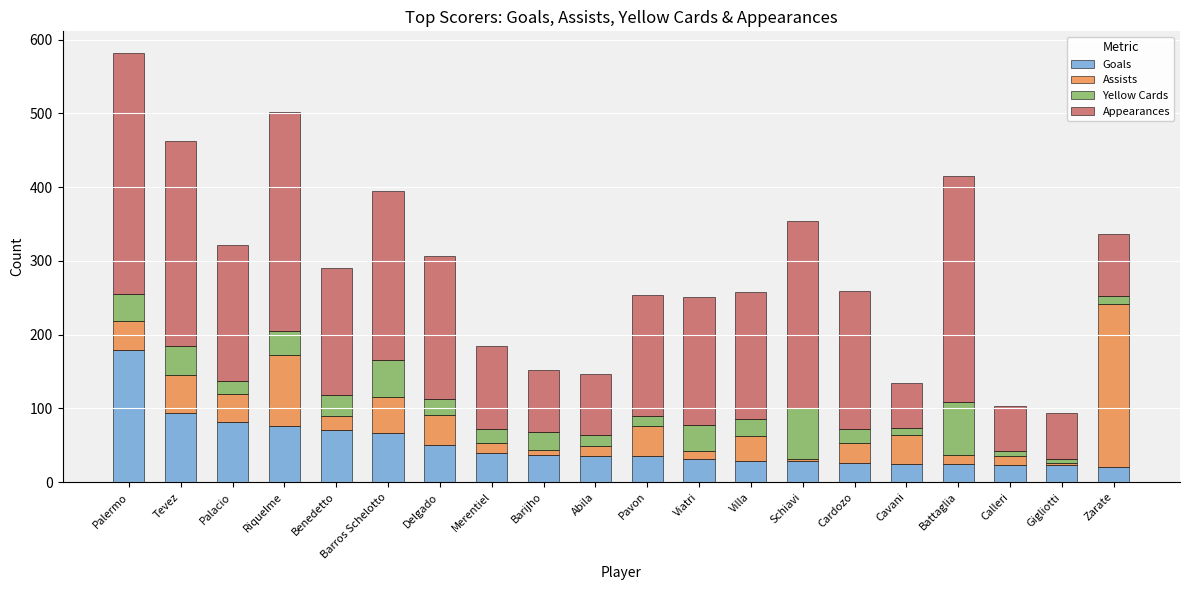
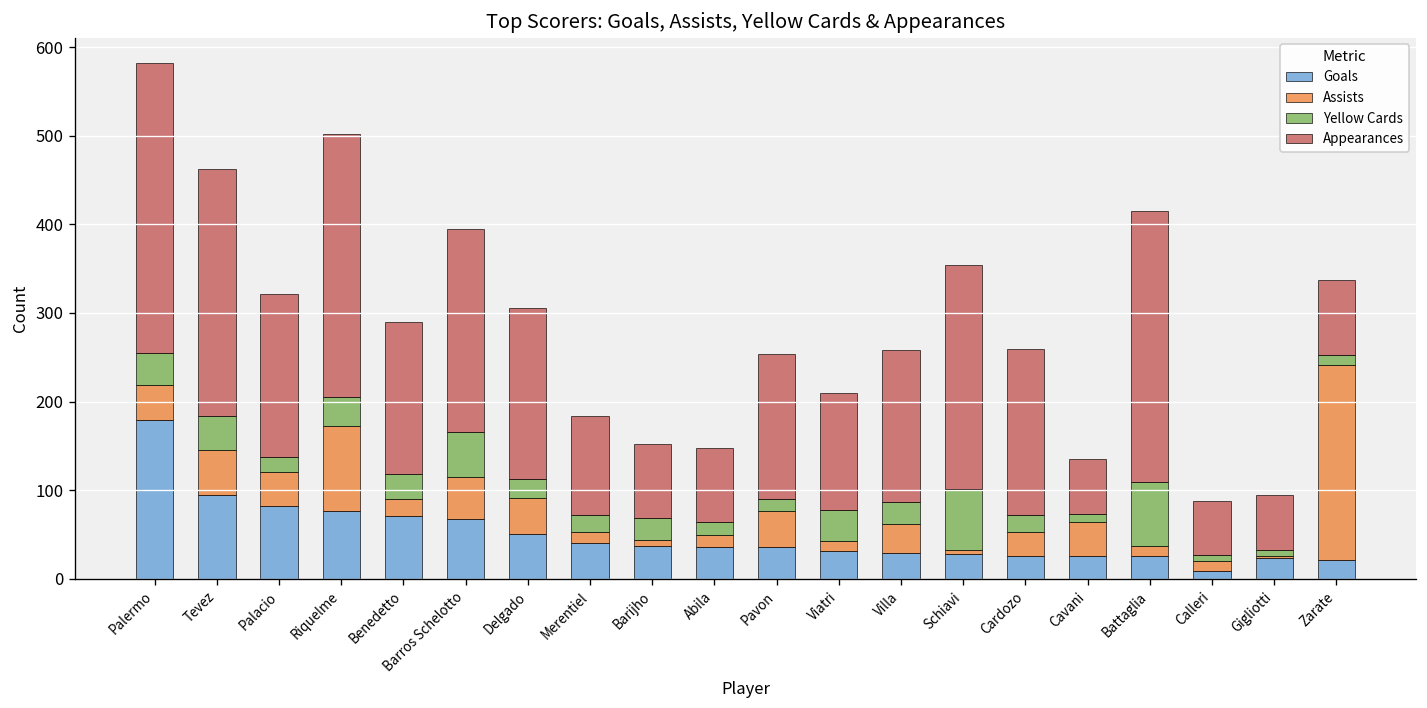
Appearances, Viatri: 170 -> 130
Goals, Calleri: 20 -> 10
